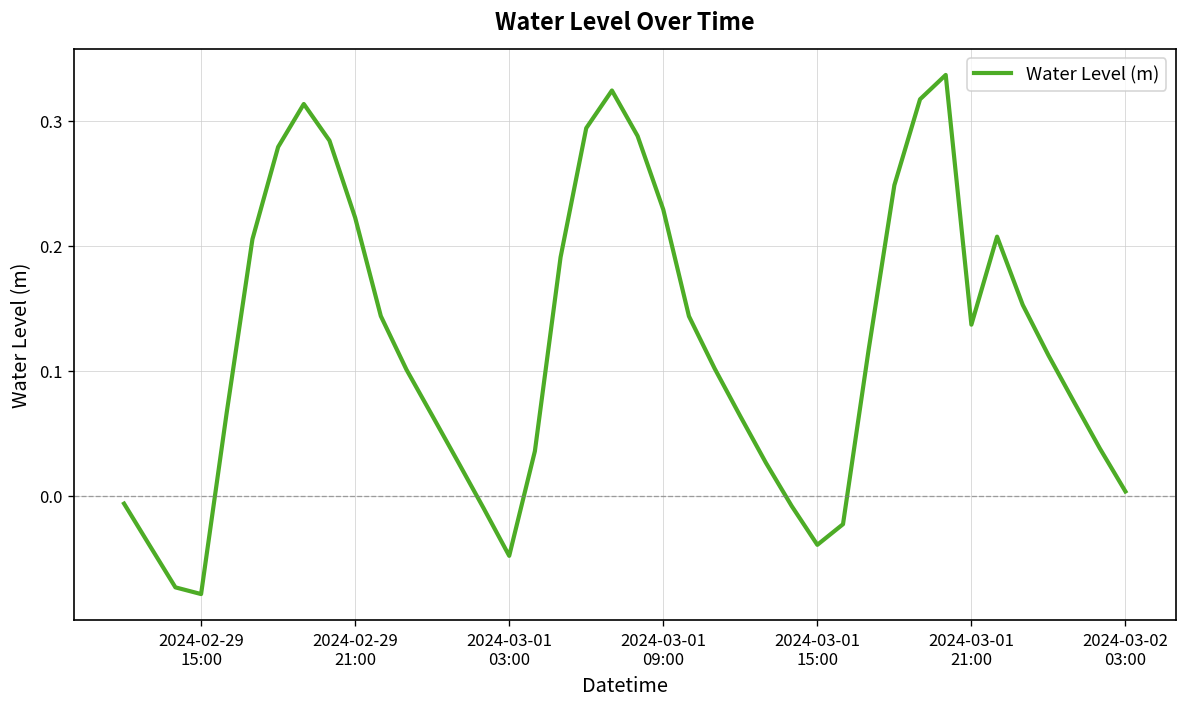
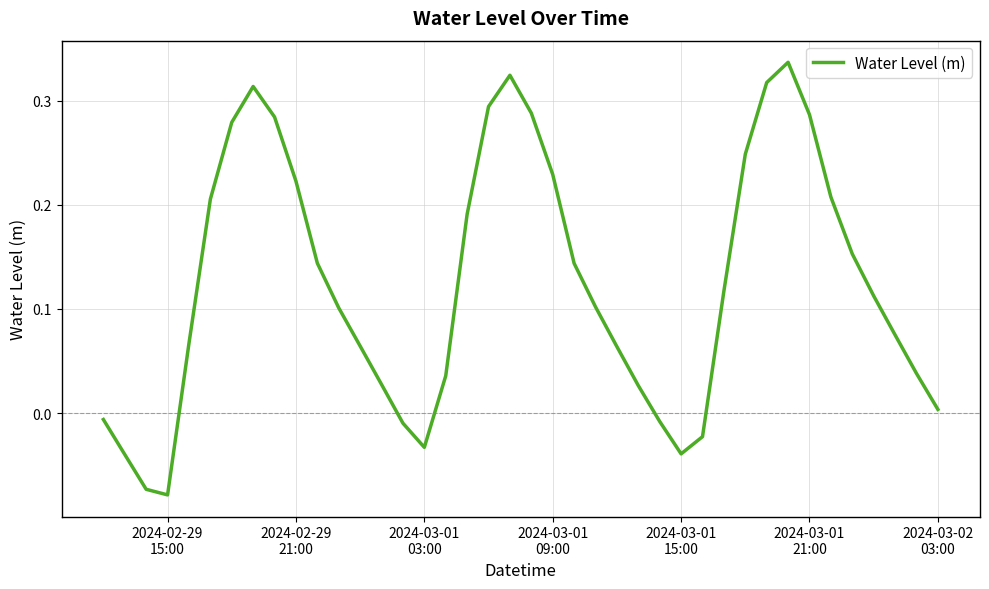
2024-03-01 03:00: -0.048 -> -0.033
2024-03-01 21:00: 0.137 -> 0.287
